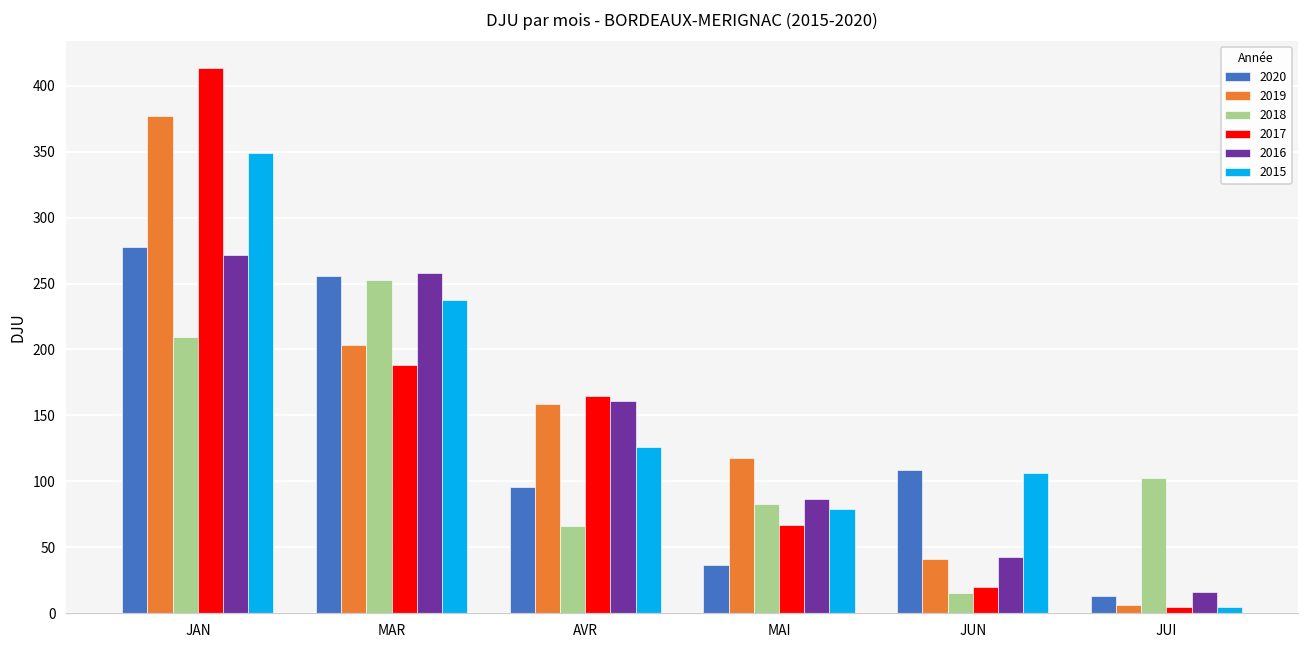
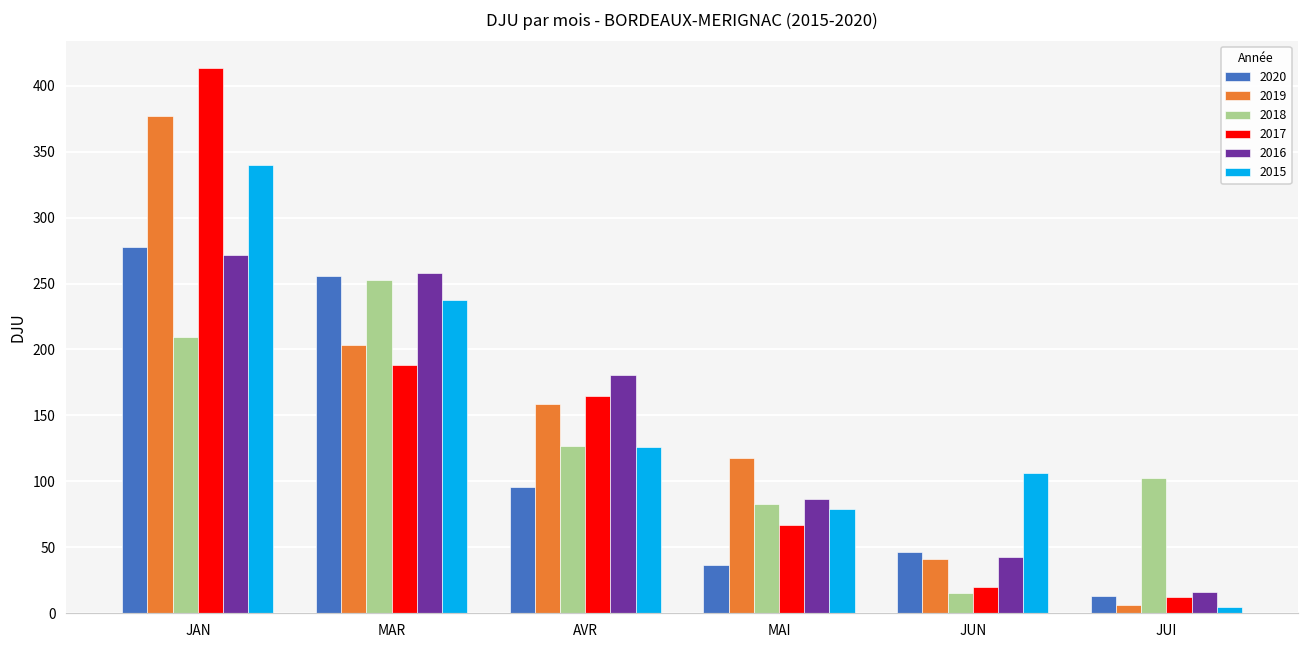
2015, JAN: 349 -> 340
2018, AVR: 66 -> 126
2016, AVR: 161 -> 181
2020, JUN: 109 -> 46
2017, JUI: 4 -> 12
